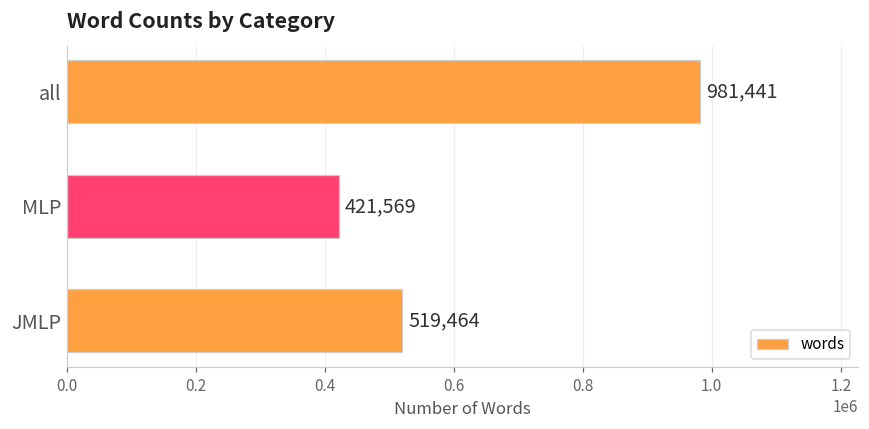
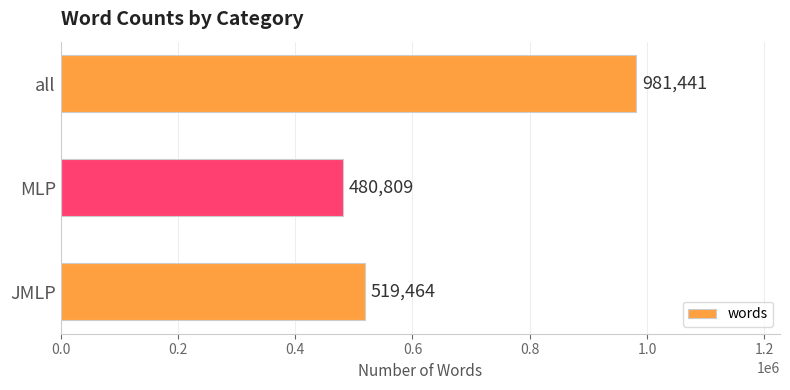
MLP: 421,569 -> 480,809
